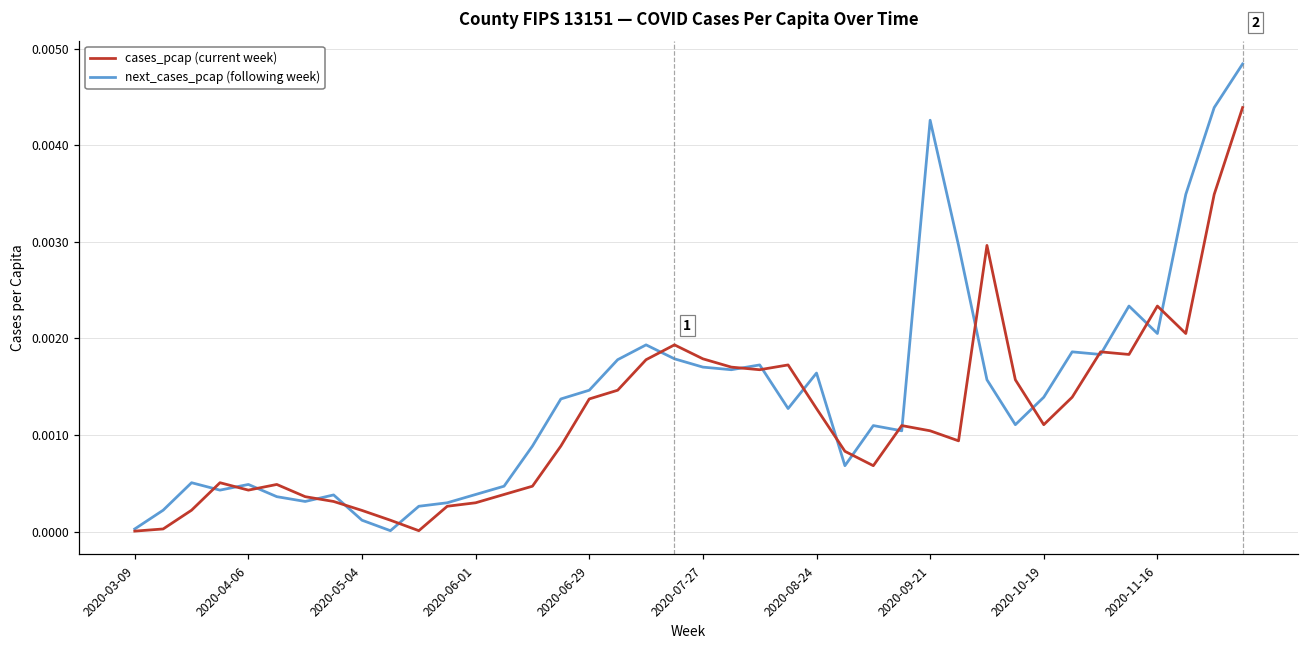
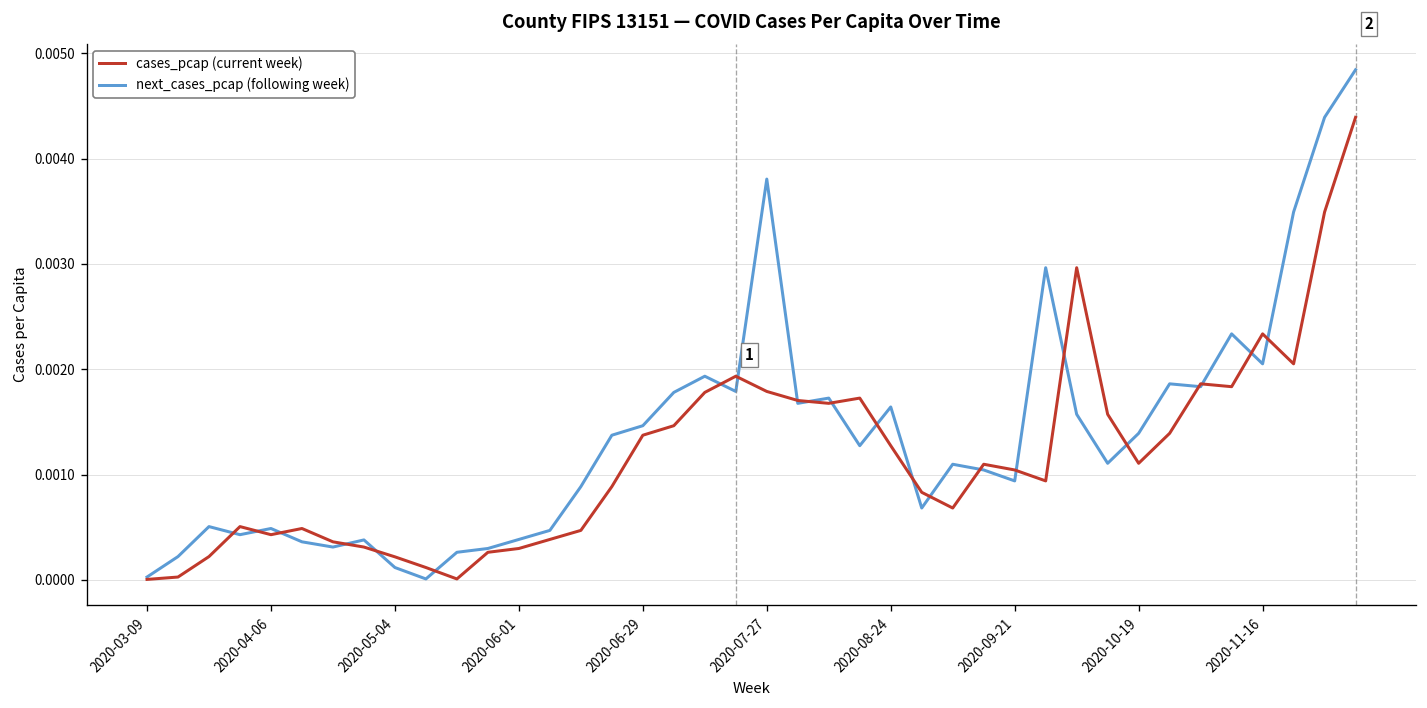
next_cases_pcap (following week), 2020-07-27: 0.0017 -> 0.0038
next_cases_pcap (following week), 2020-09-21: 0.0043 -> 0.0009
